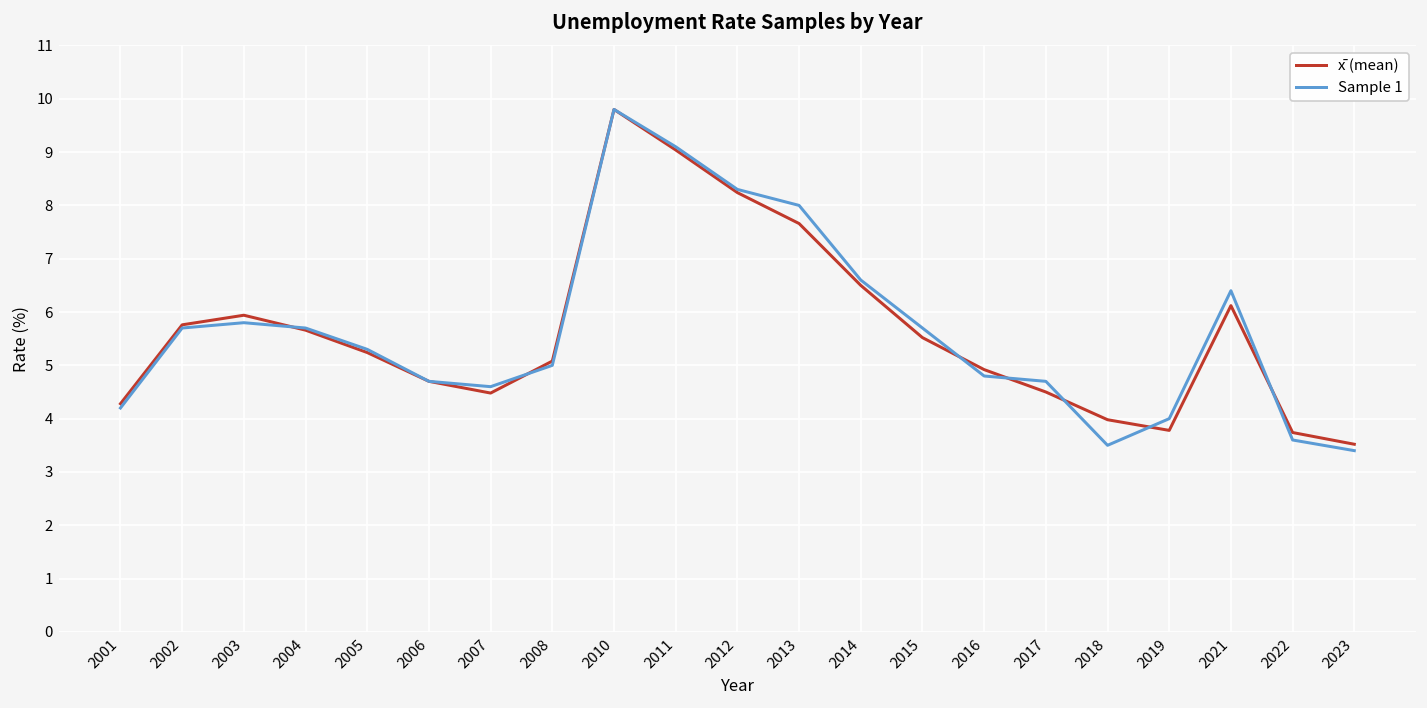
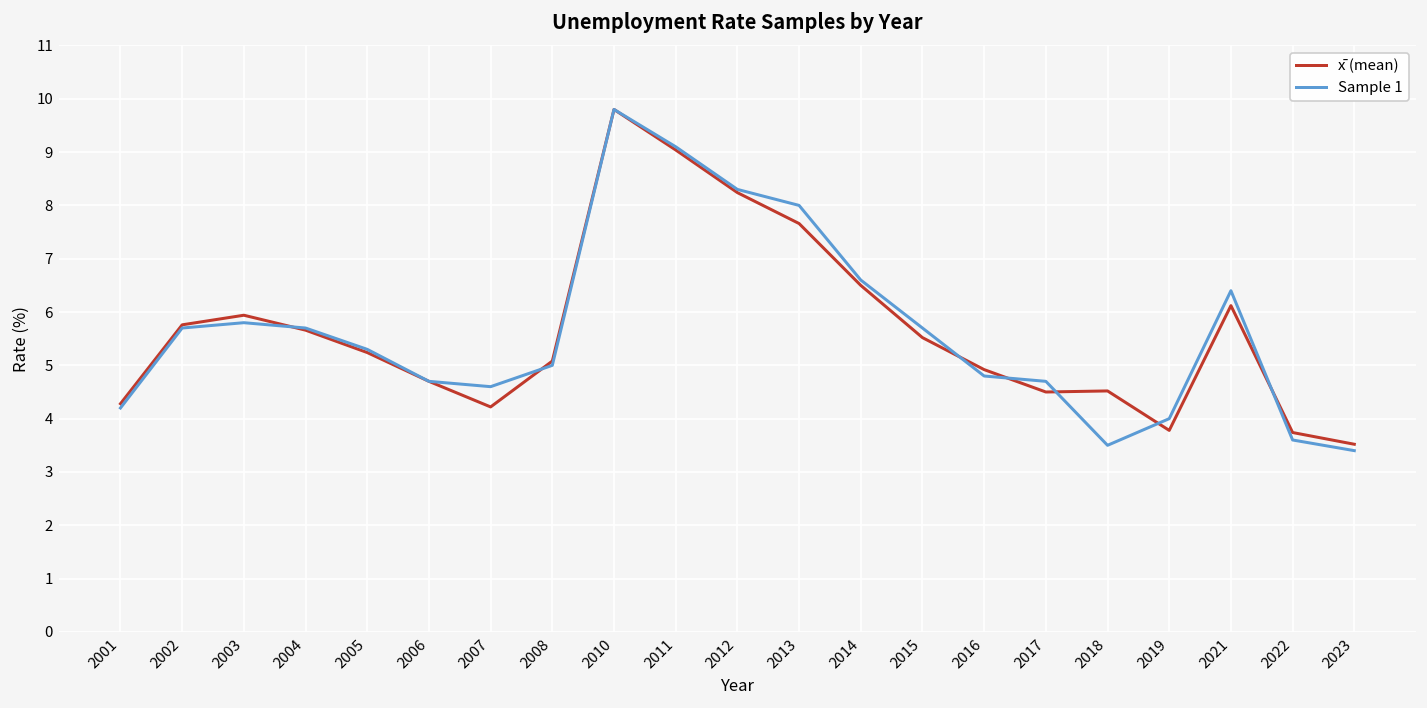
x̄ (mean), 2007: 4.5 -> 4.2
x̄ (mean), 2018: 4.0 -> 4.5
